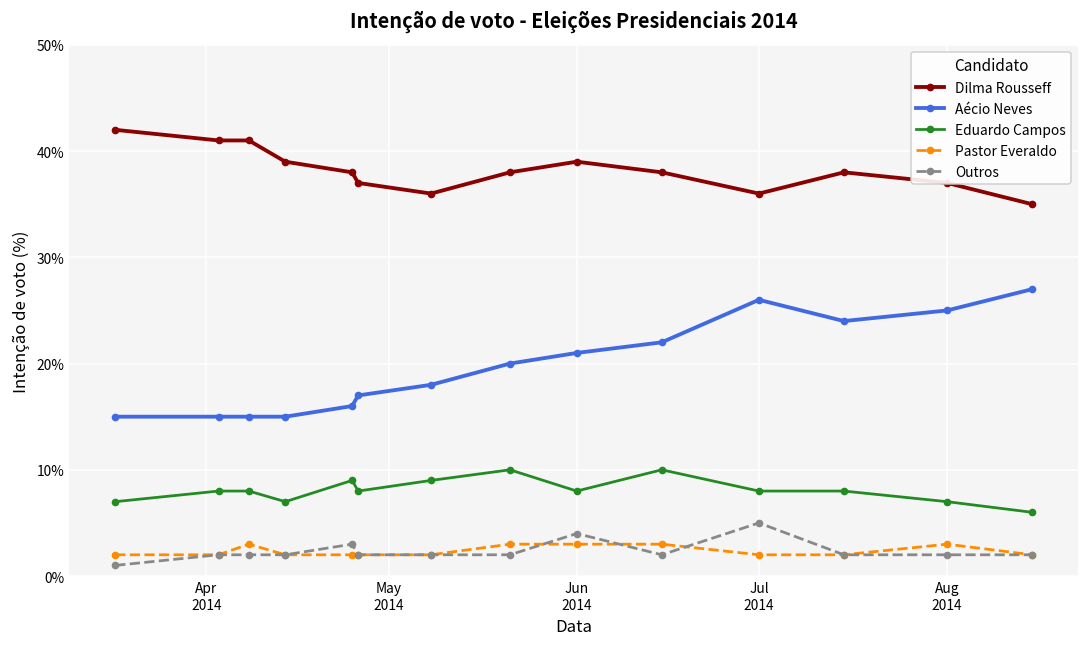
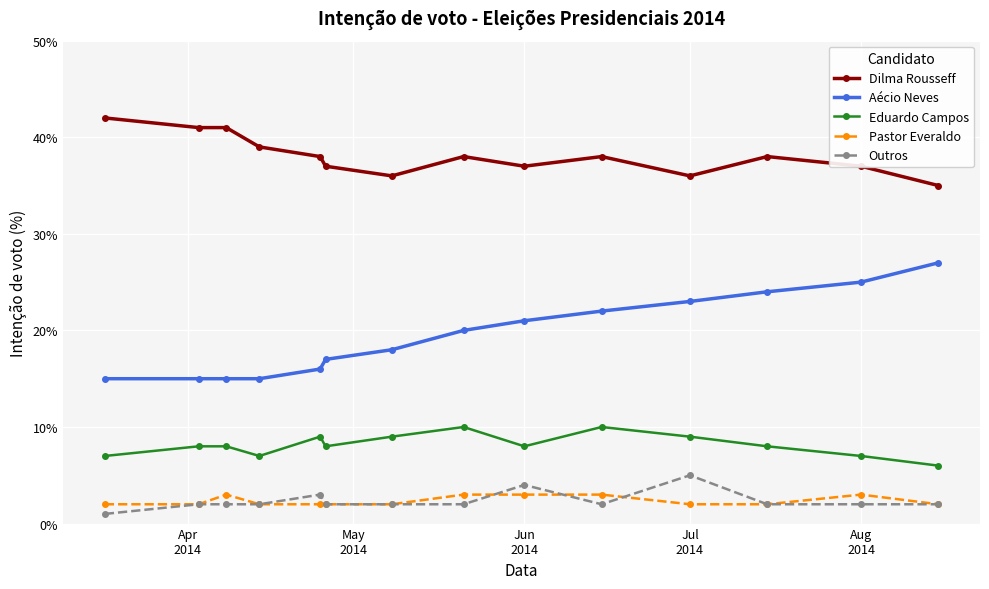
Dilma Rousseff, Jun 2014: 39% -> 37%
Aécio Neves, Jul 2014: 26% -> 23%
Eduardo Campos, Jul 2014: 8% -> 9%
